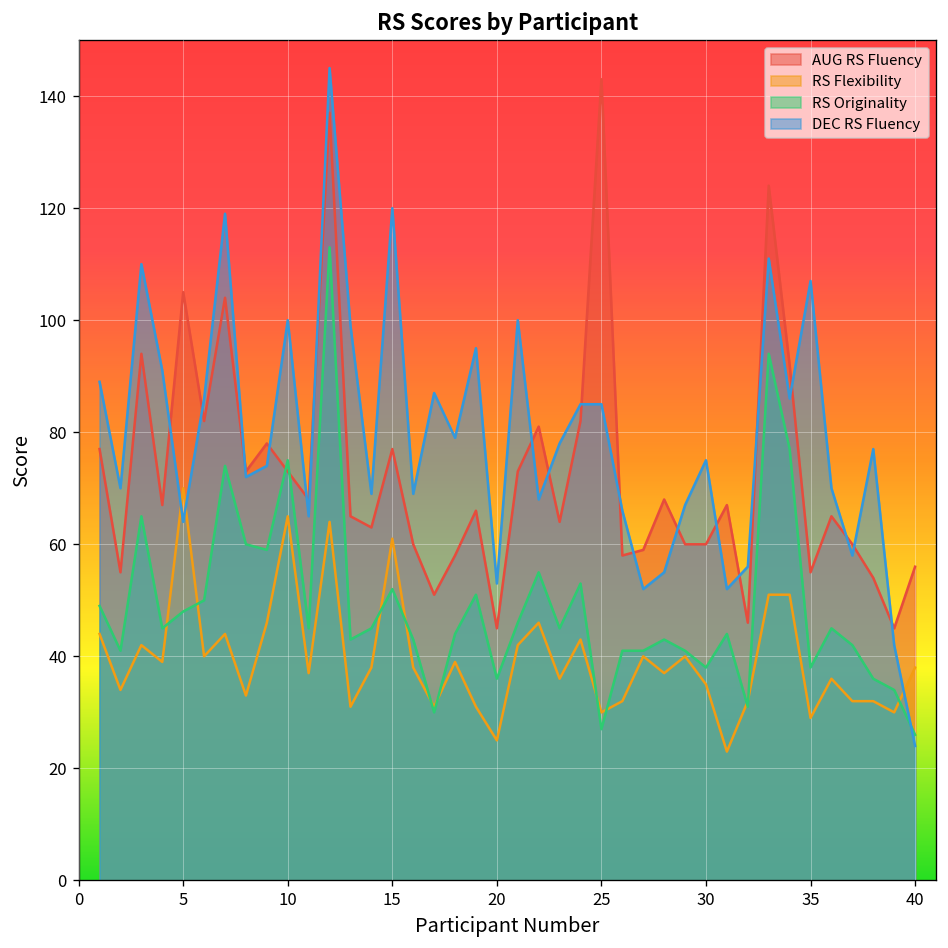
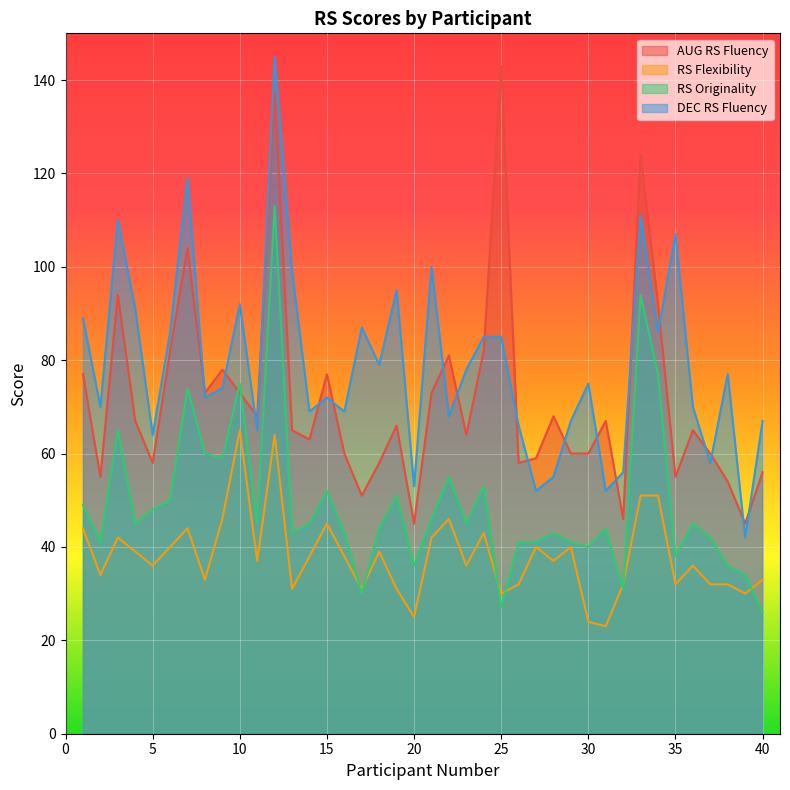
AUG RS Fluency, 5: 105 -> 58
RS Flexibility, 5: 70 -> 36
DEC RS Fluency, 10: 100 -> 92
RS Flexibility, 15: 61 -> 45
DEC RS Fluency, 15: 120 -> 72
RS Flexibility, 30: 35 -> 24
RS Originality, 30: 38 -> 40
RS Flexibility, 35: 29 -> 32
RS Flexibility, 40: 38 -> 33
DEC RS Fluency, 40: 24 -> 67
